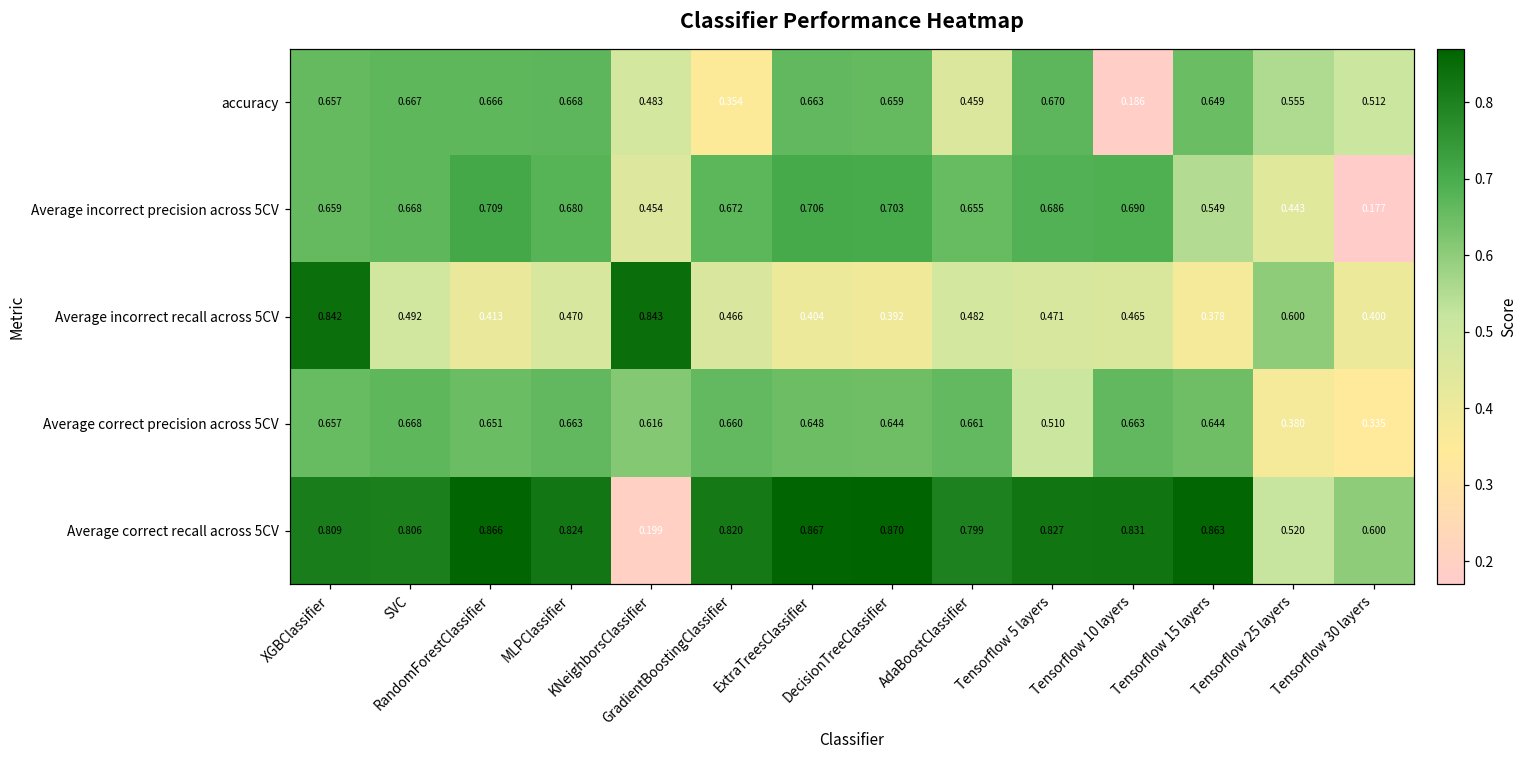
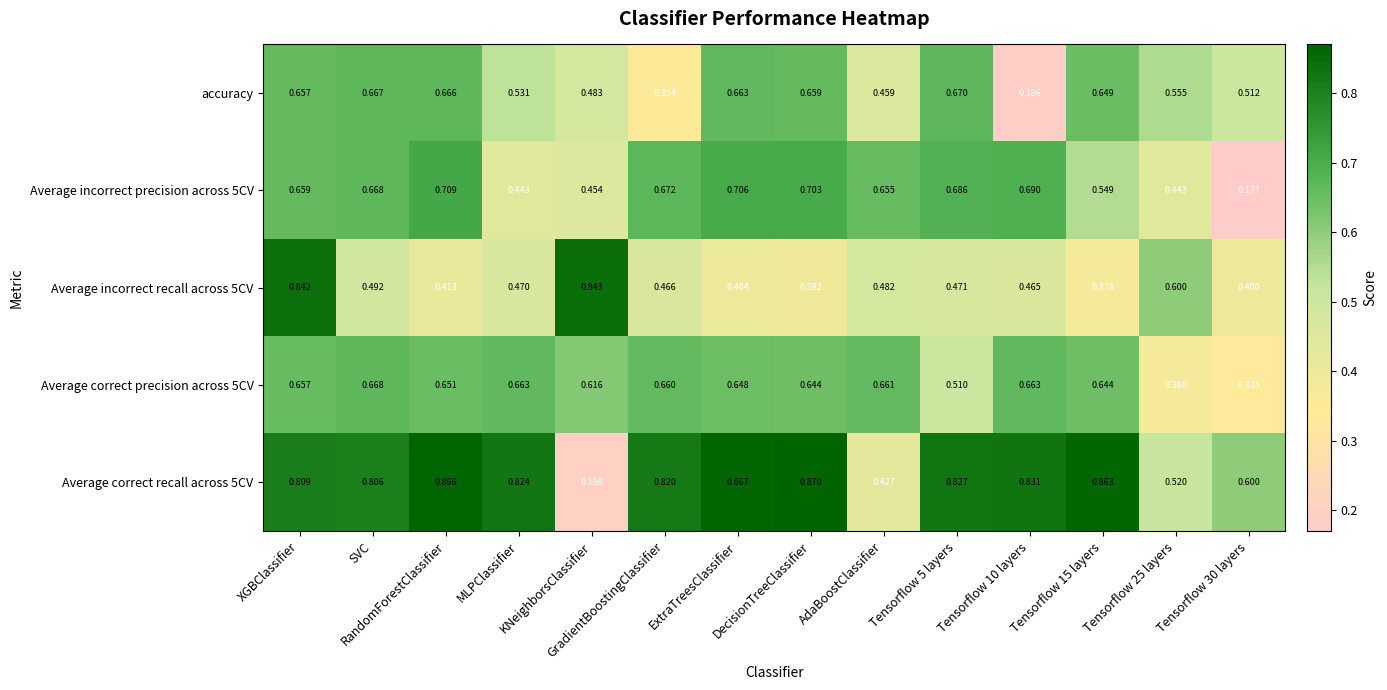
accuracy, MLPClassifier: 0.668 -> 0.531
Average incorrect precision across 5CV, MLPClassifier: 0.680 -> 0.443
Average correct recall across 5CV, AdaBoostClassifier: 0.799 -> 0.427
